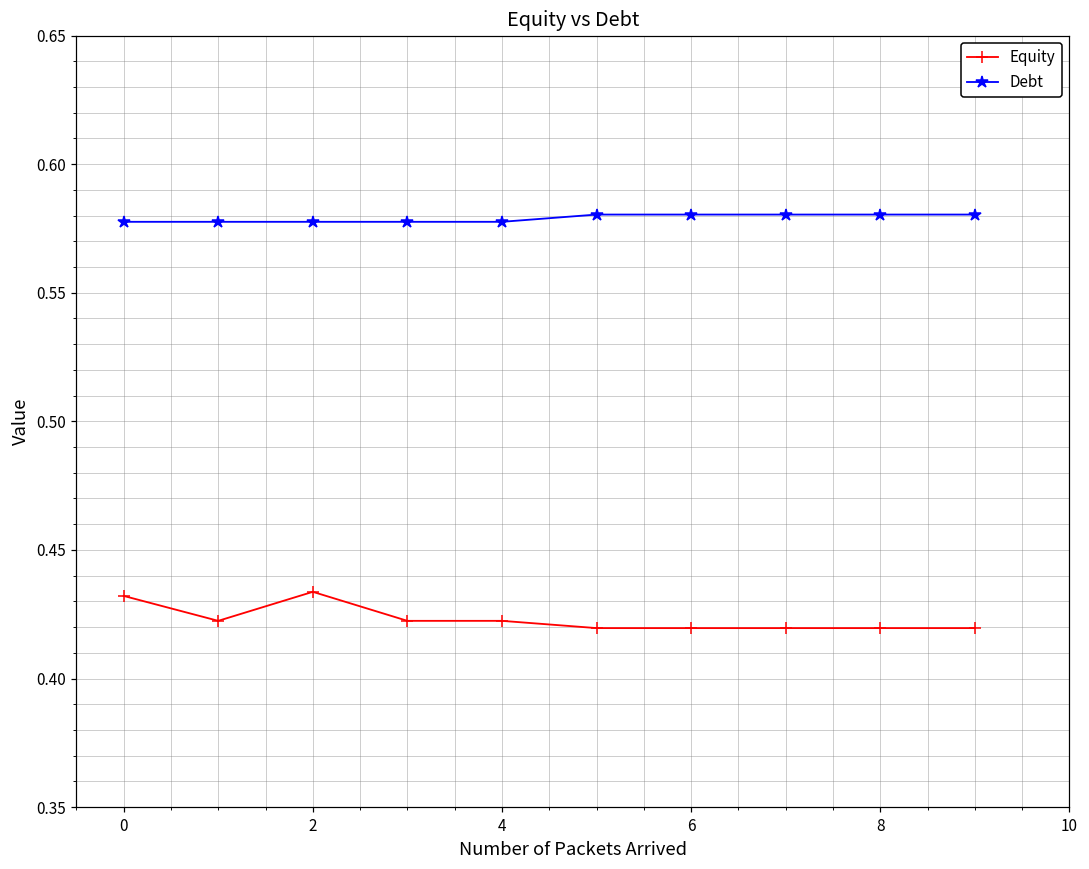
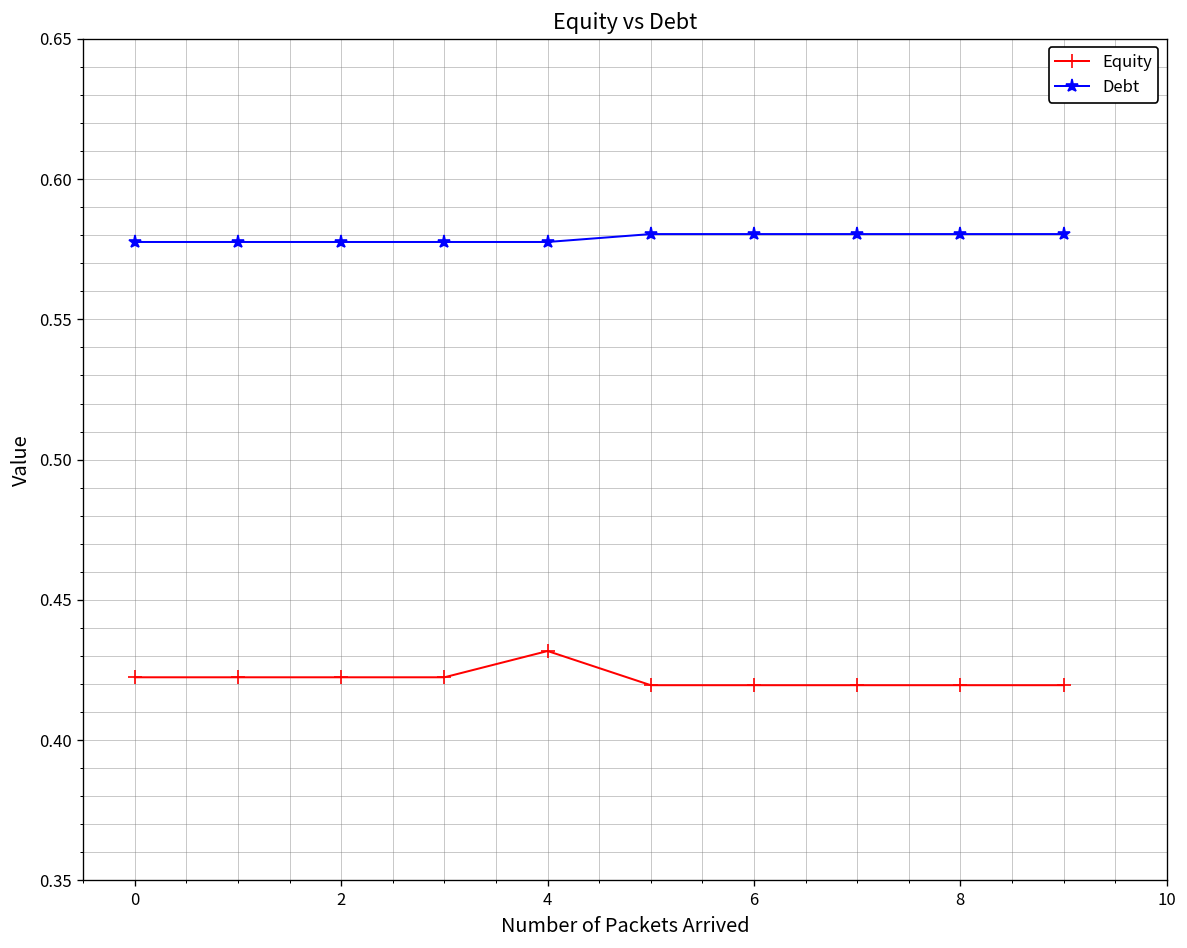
Equity, 0: 0.432 -> 0.422
Equity, 2: 0.434 -> 0.422
Equity, 4: 0.422 -> 0.432
